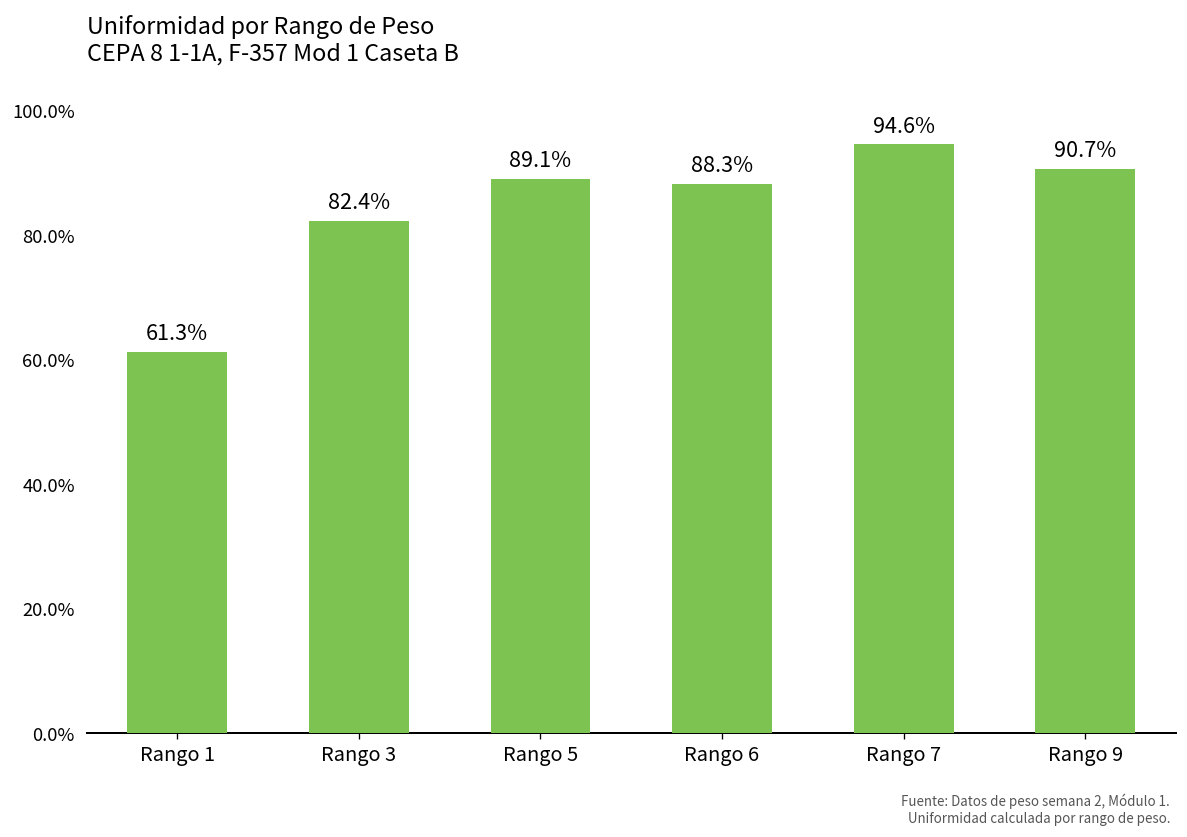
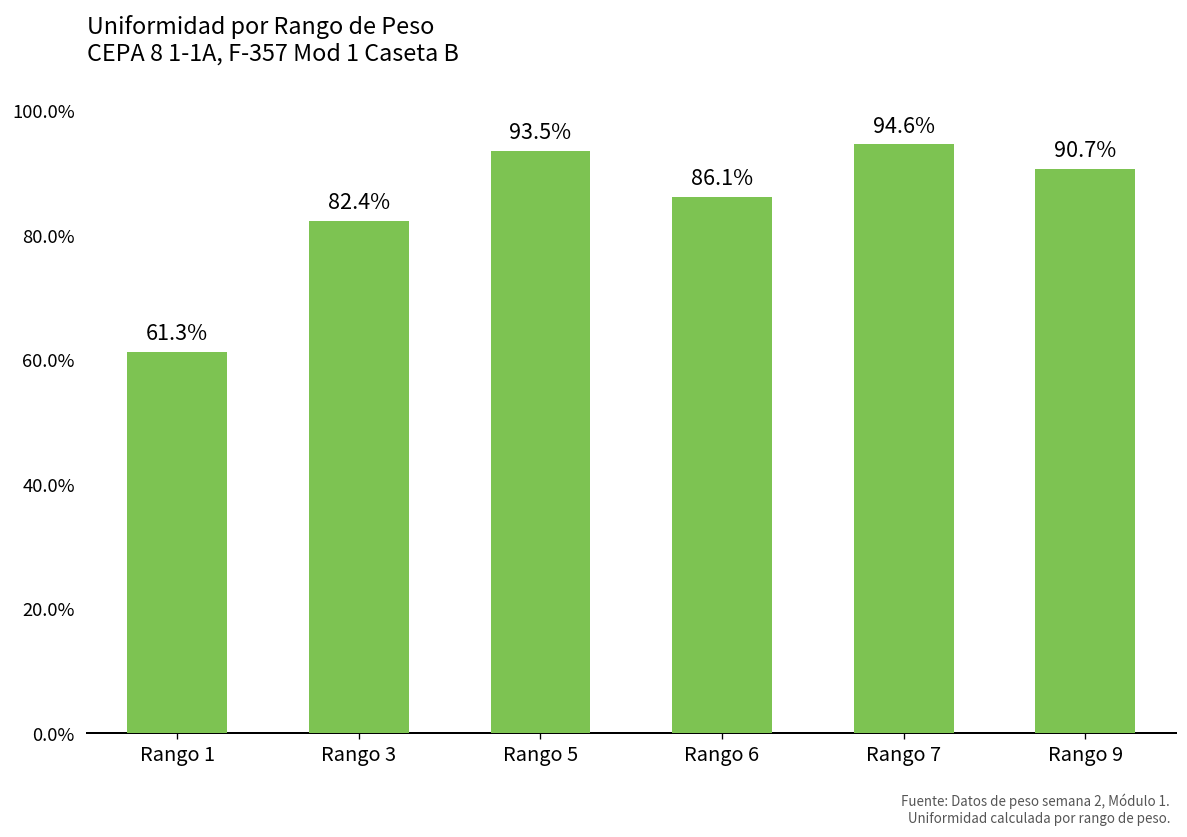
Rango 5: 89.1% -> 93.5%
Rango 6: 88.3% -> 86.1%
